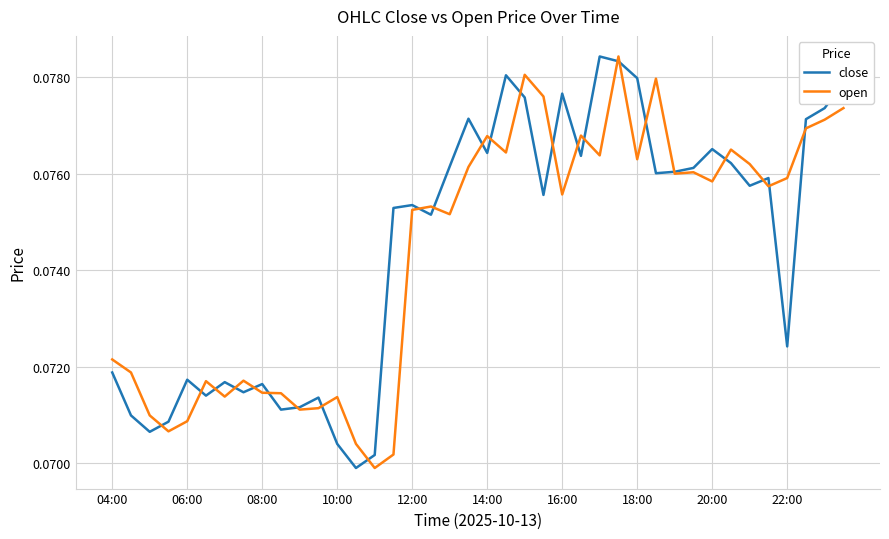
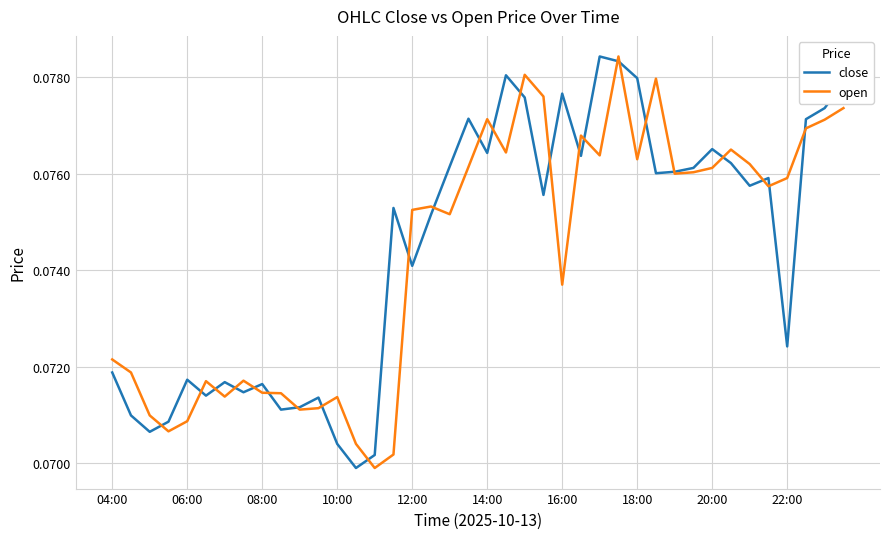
close, 12:00: 0.0754 -> 0.0741
open, 14:00: 0.0768 -> 0.0771
open, 16:00: 0.0756 -> 0.0737
open, 20:00: 0.0758 -> 0.0761
